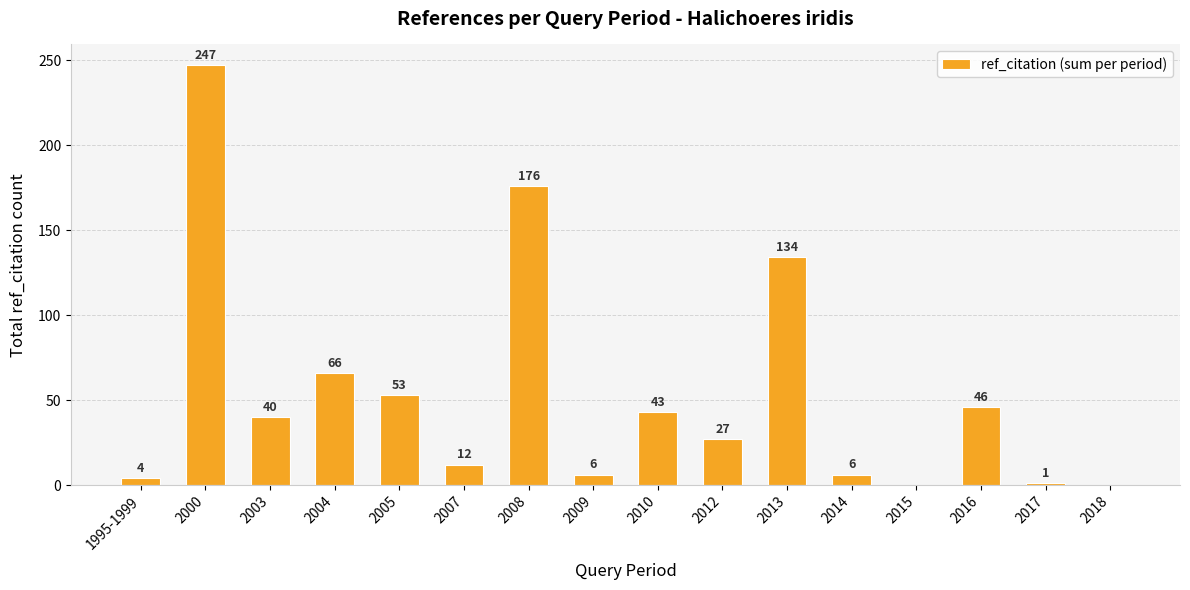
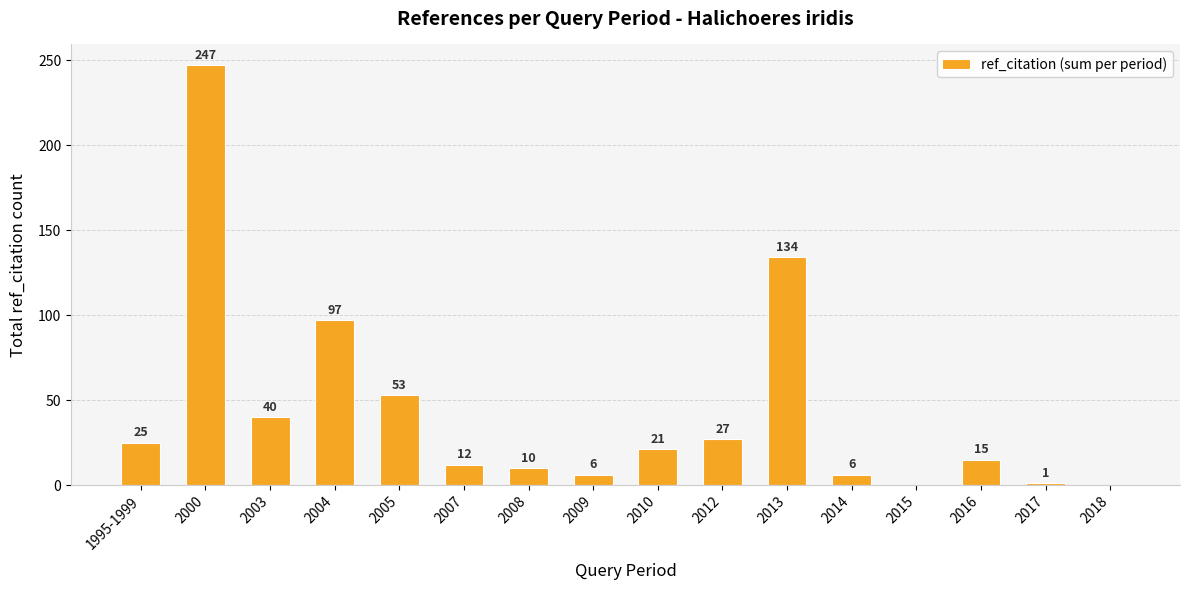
1995-1999: 4 -> 25
2004: 66 -> 97
2008: 176 -> 10
2010: 43 -> 21
2016: 46 -> 15
